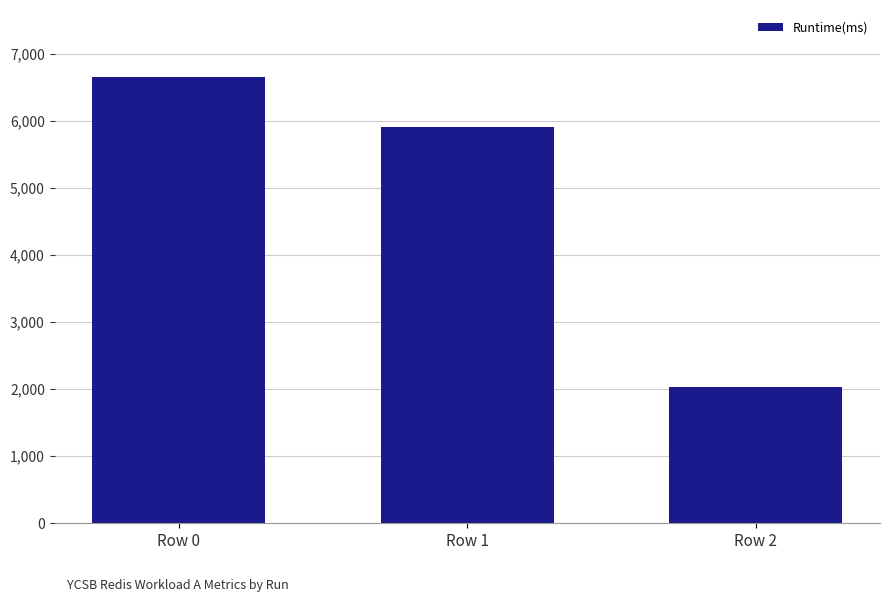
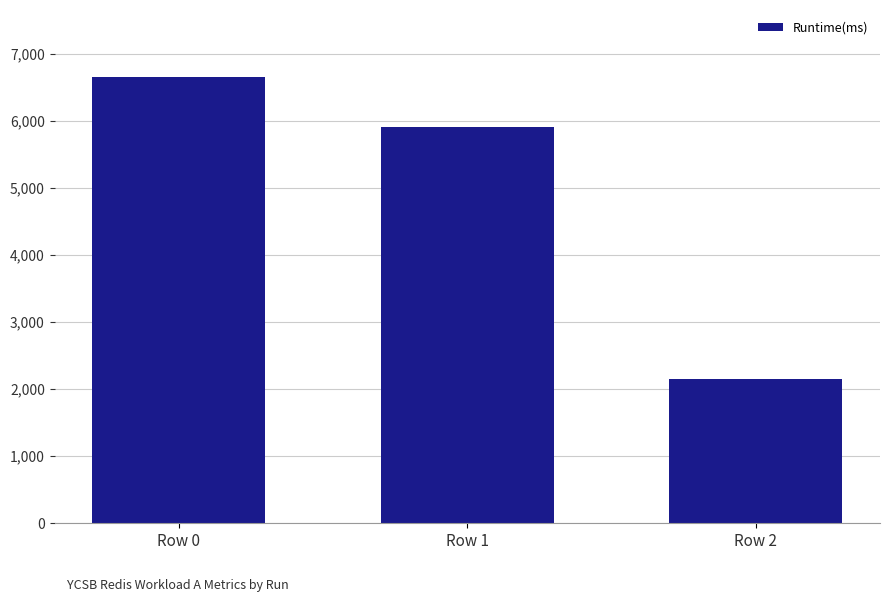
Row 2: 2,000 -> 2,200
